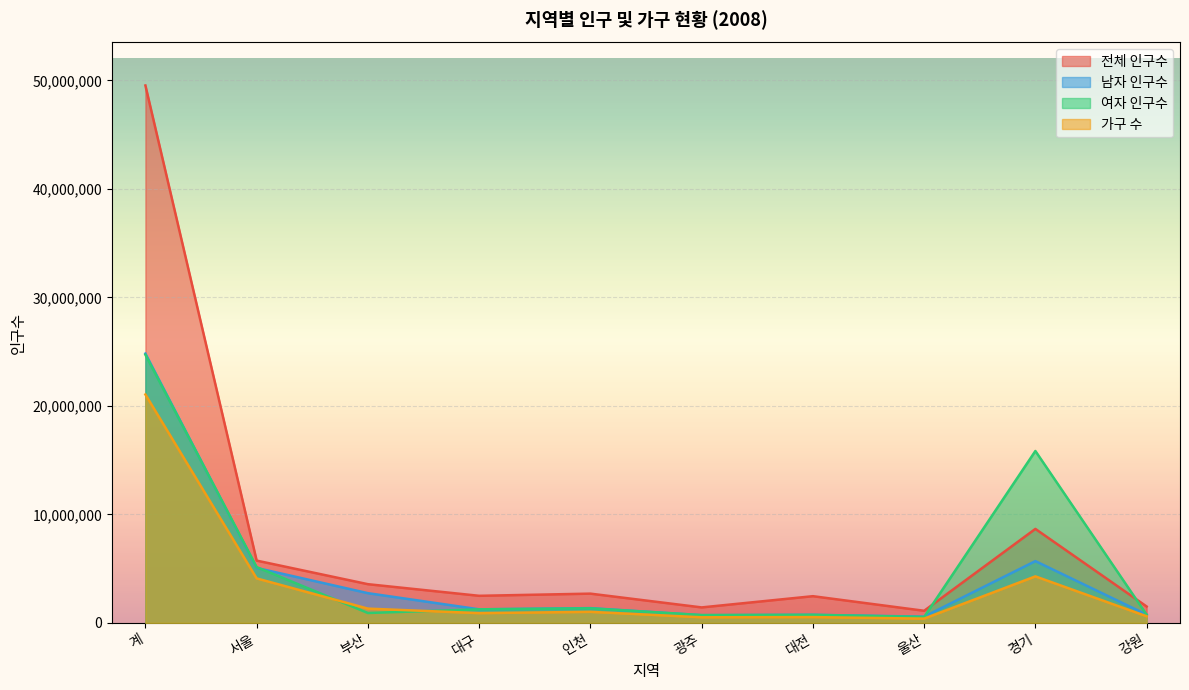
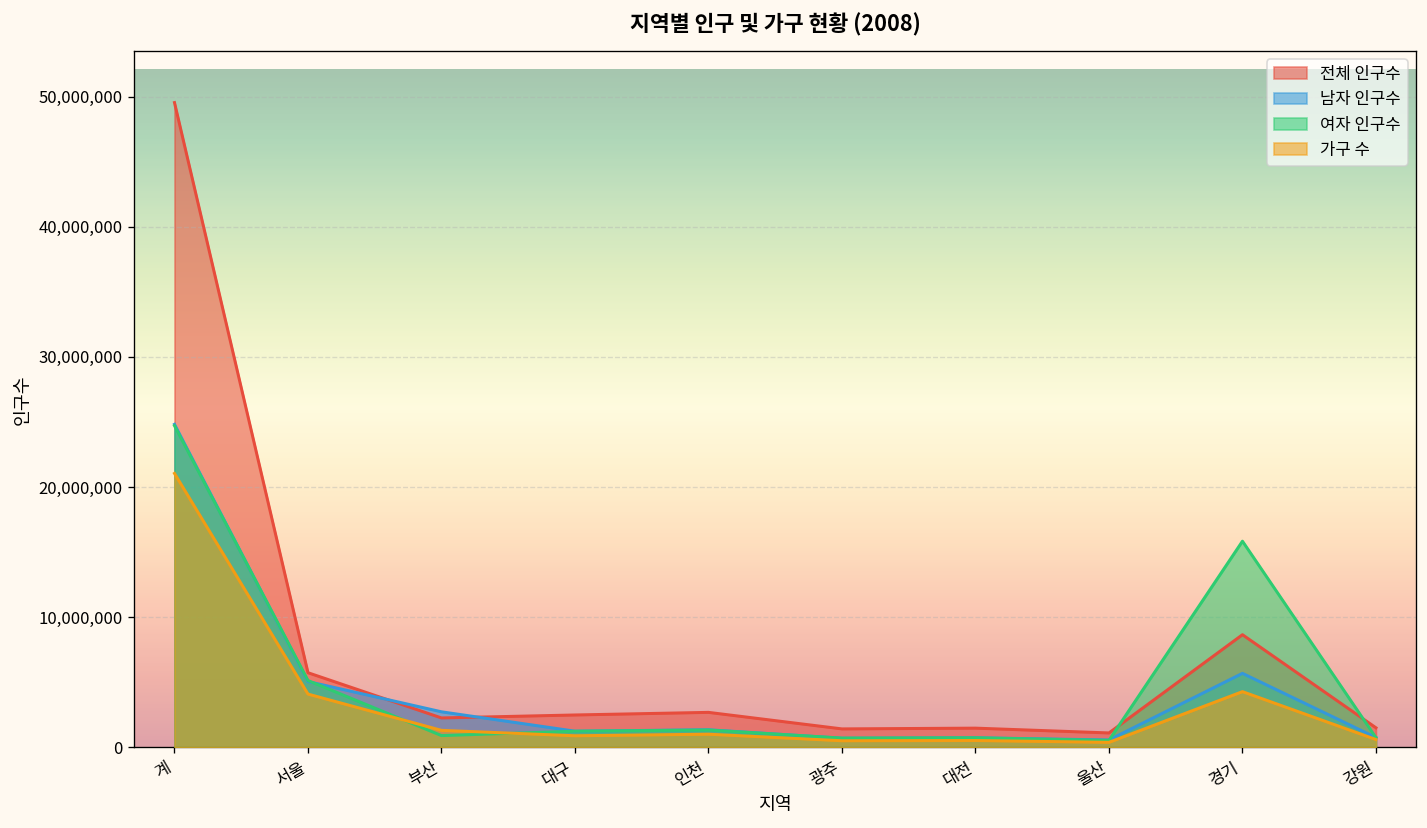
전체 인구수, 부산: 3,600,000 -> 2,300,000
전체 인구수, 대전: 2,500,000 -> 1,500,000
